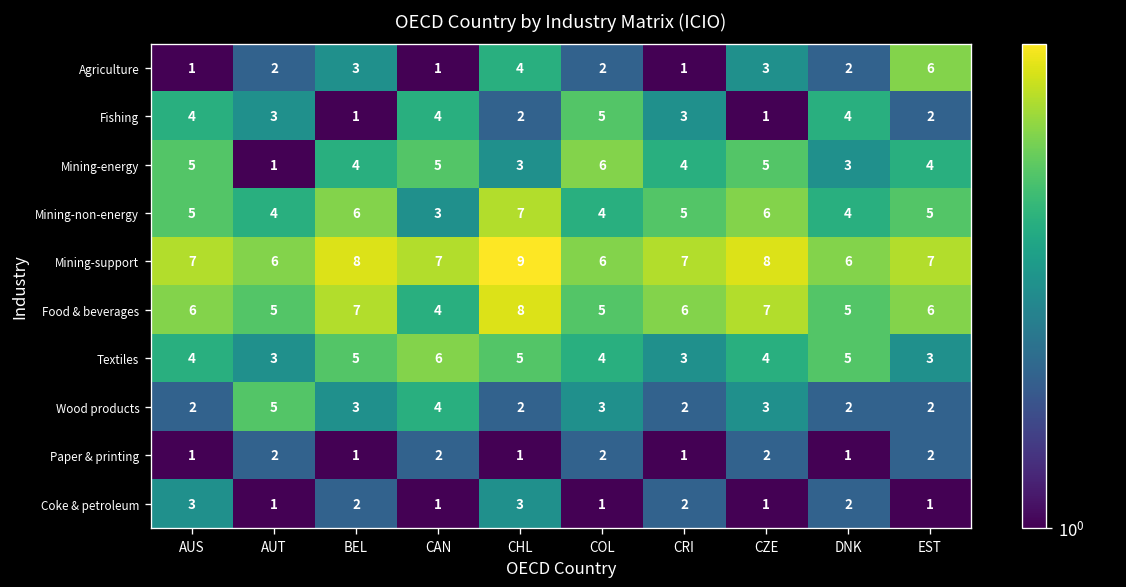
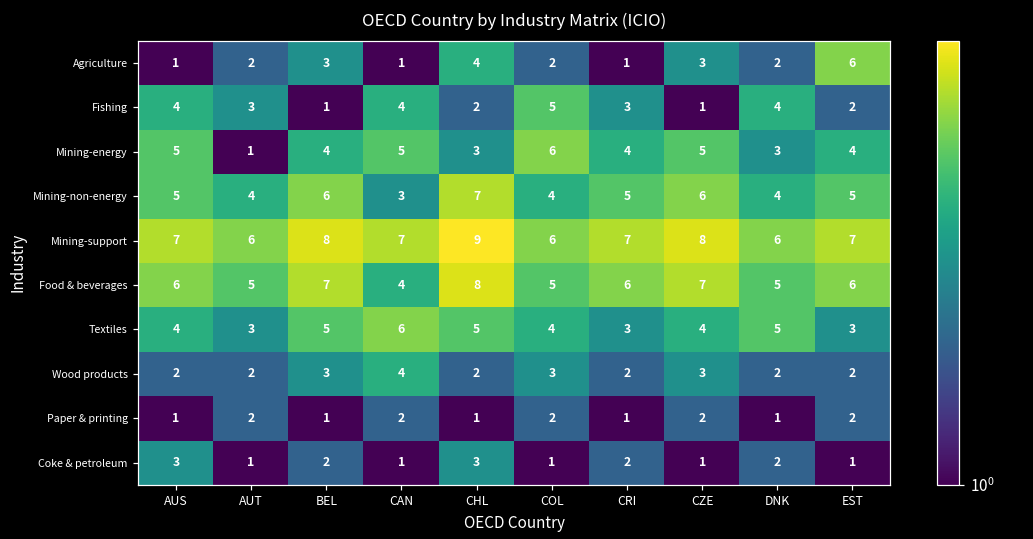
Wood products, AUT: 5 -> 2
